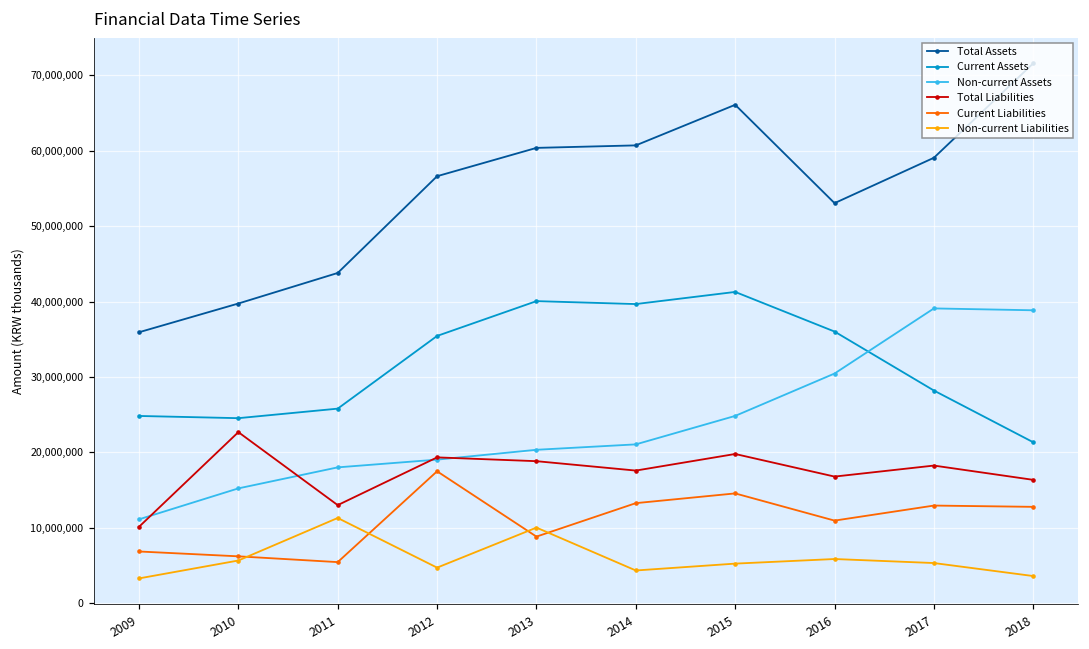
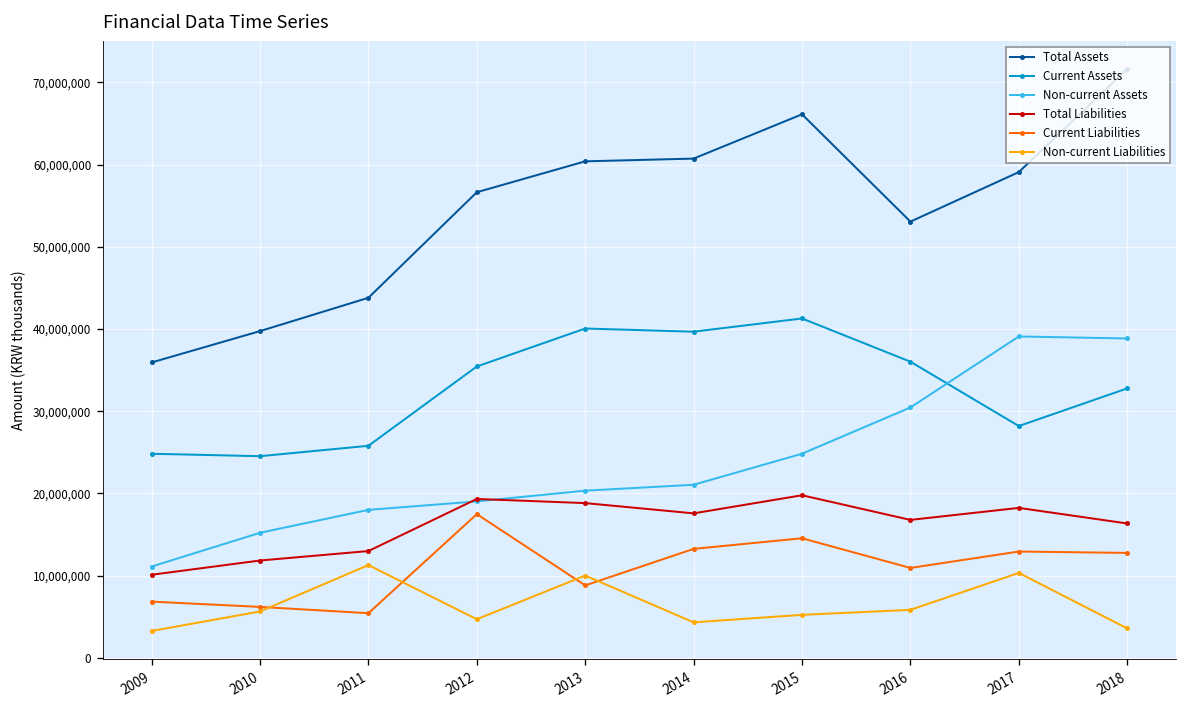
Total Liabilities, 2010: 23,000,000 -> 12,000,000
Non-current Liabilities, 2017: 5,000,000 -> 10,000,000
Current Assets, 2018: 21,000,000 -> 33,000,000
